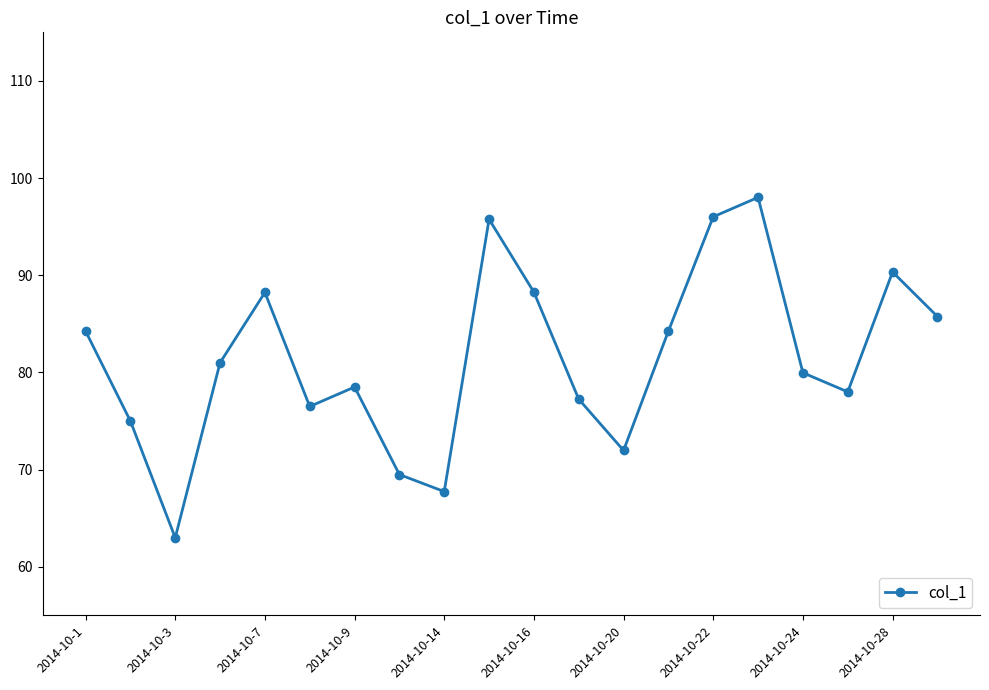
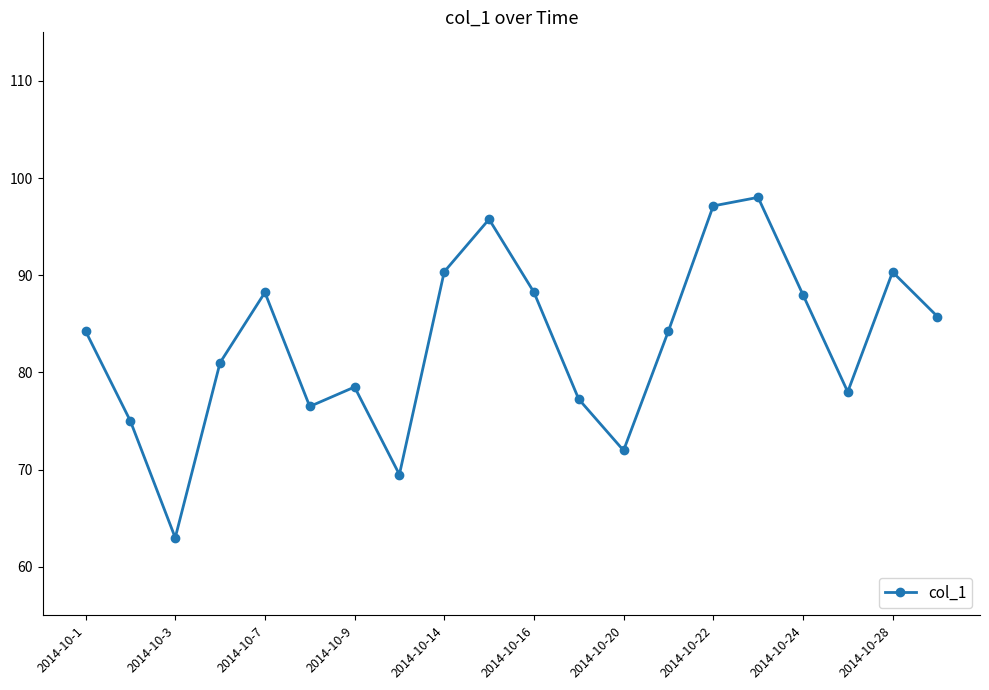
2014-10-14: 68 -> 90
2014-10-22: 96 -> 97
2014-10-24: 80 -> 88
